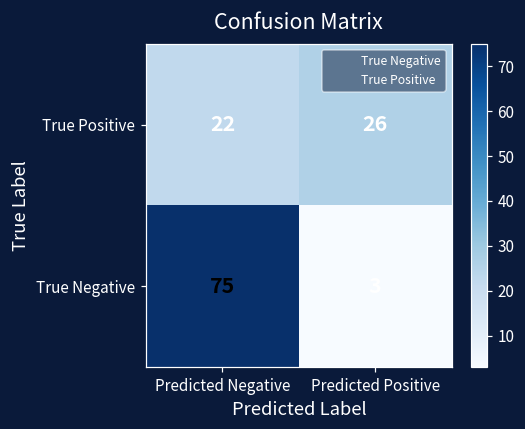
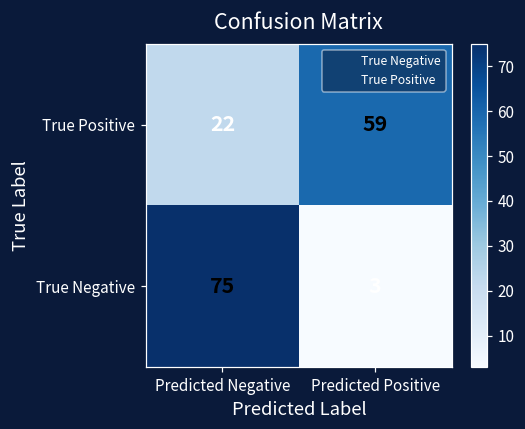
True Positive, Predicted Positive: 26 -> 59
